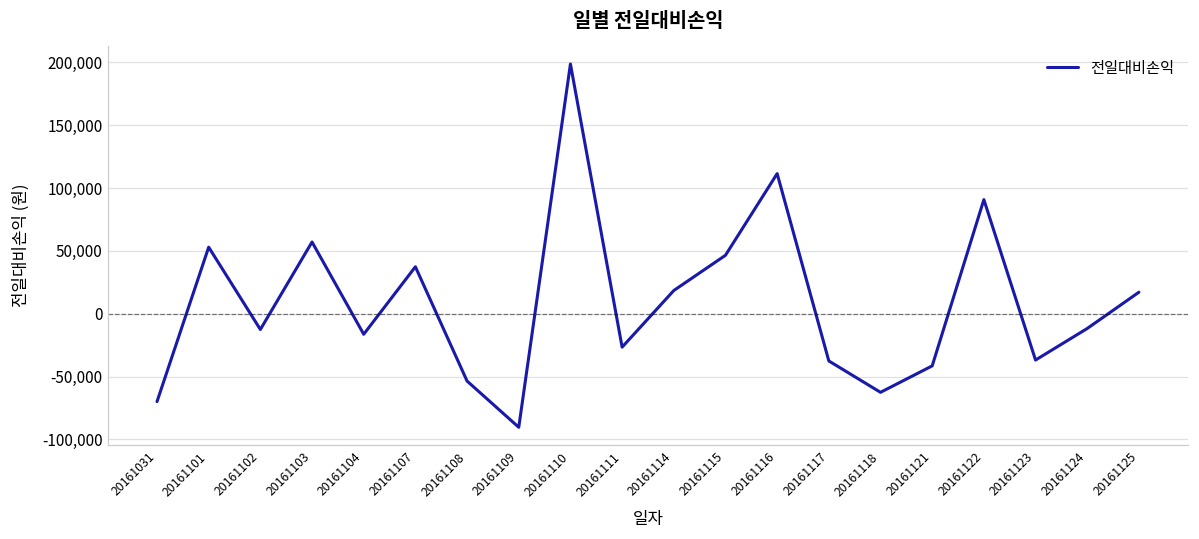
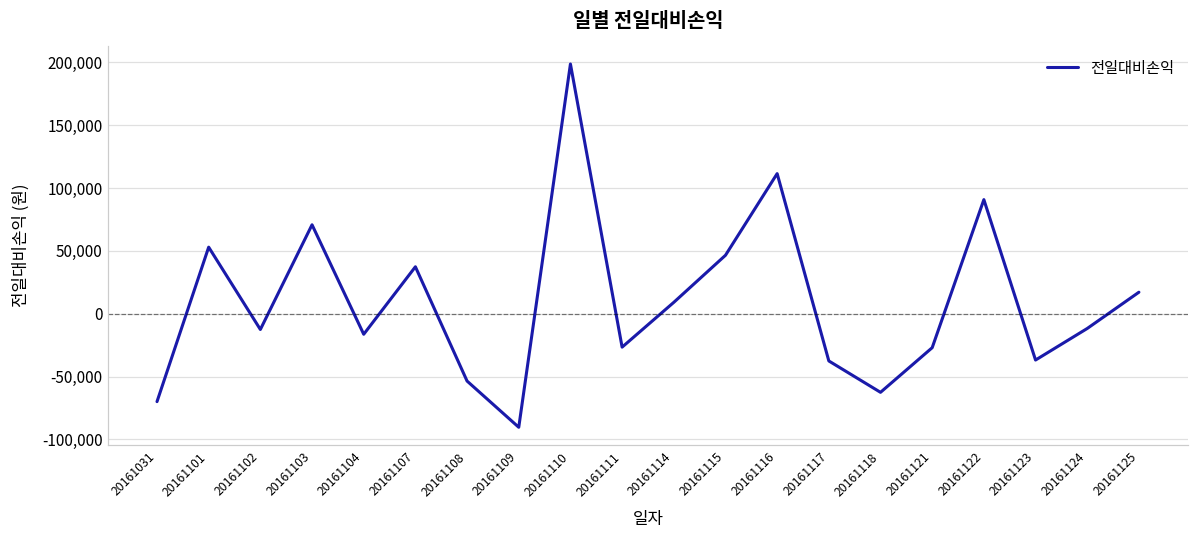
20161103: 57,000 -> 71,000
20161114: 19,000 -> 9,000
20161121: -41,000 -> -27,000
